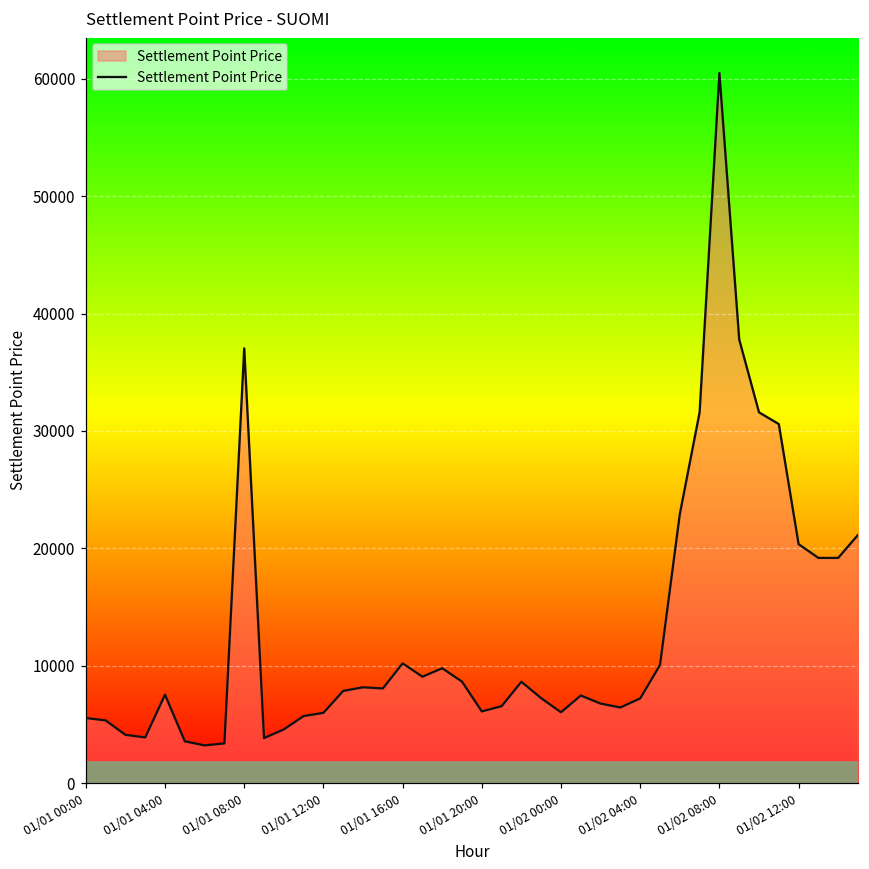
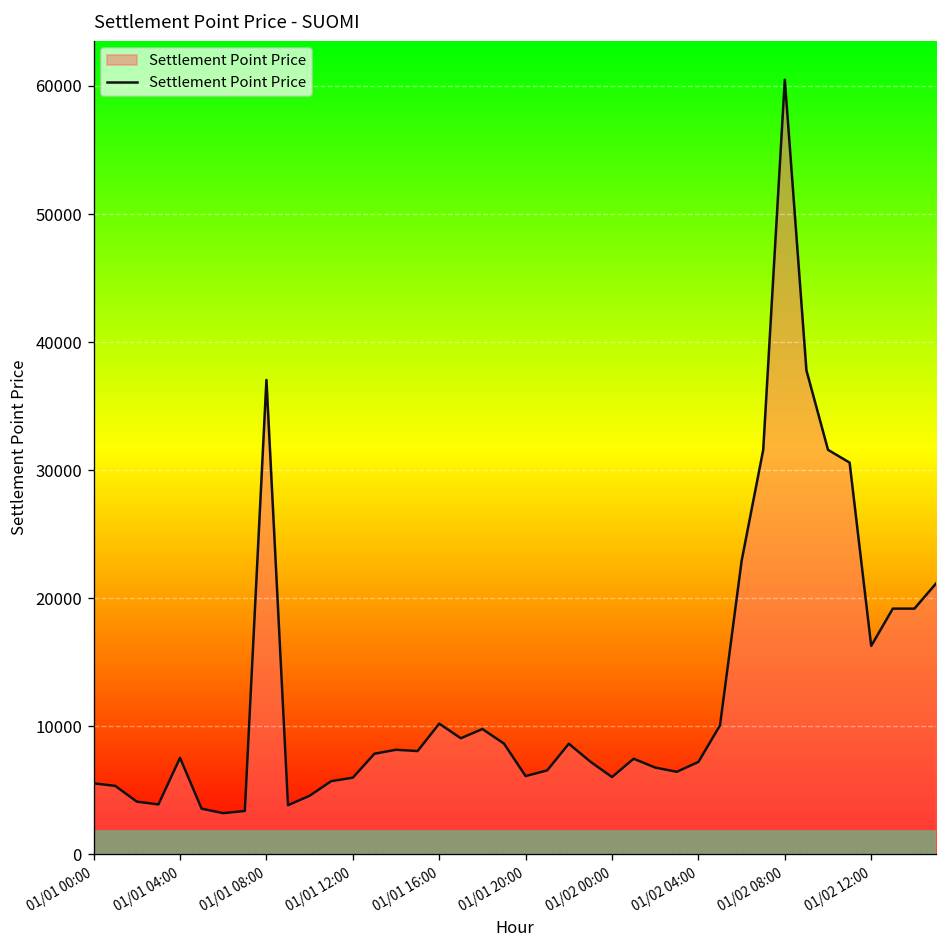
01/02 12:00: 20400 -> 16300
